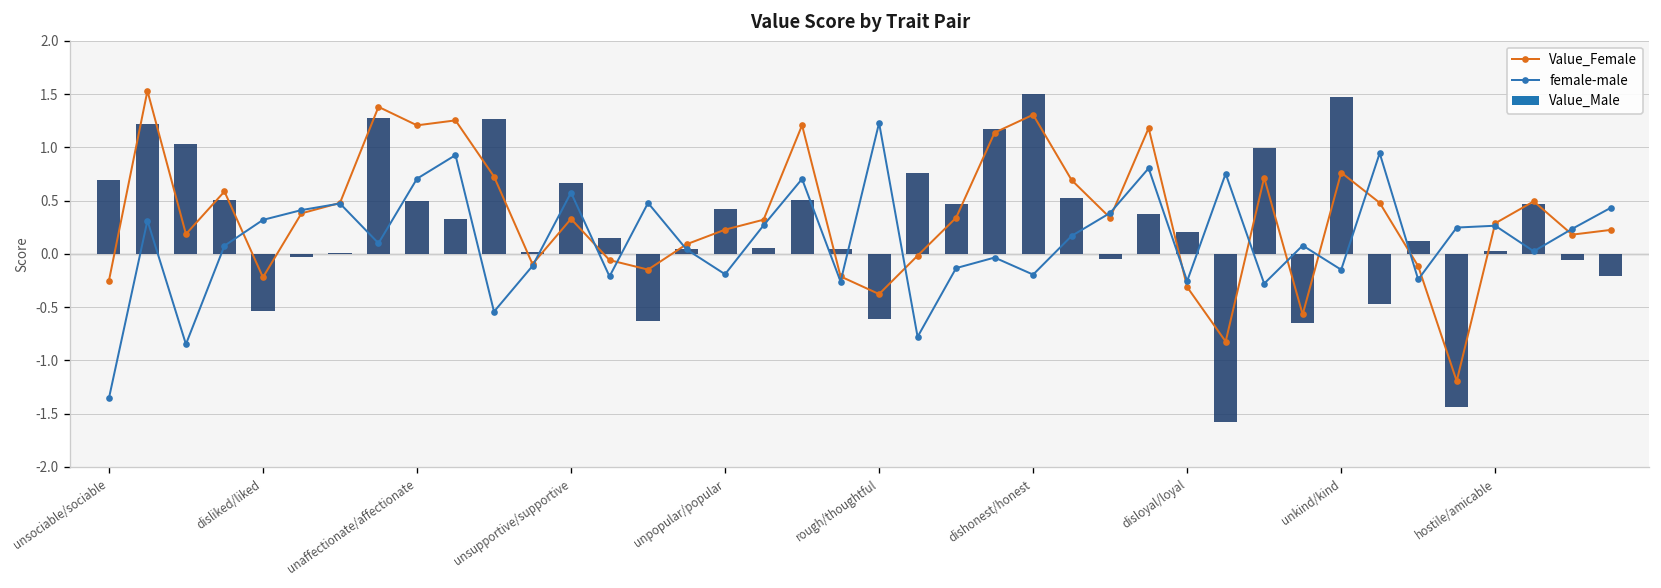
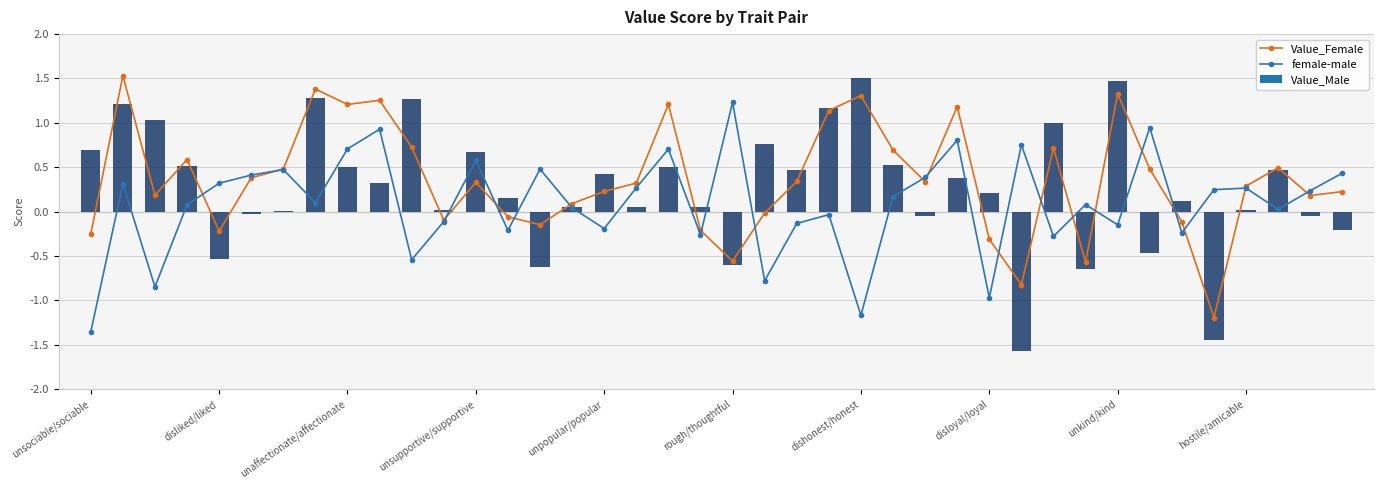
Value_Female, rough/thoughtful: -0.4 -> -0.6
female-male, dishonest/honest: -0.2 -> -1.2
female-male, disloyal/loyal: -0.3 -> -1.0
Value_Female, unkind/kind: 0.8 -> 1.3
